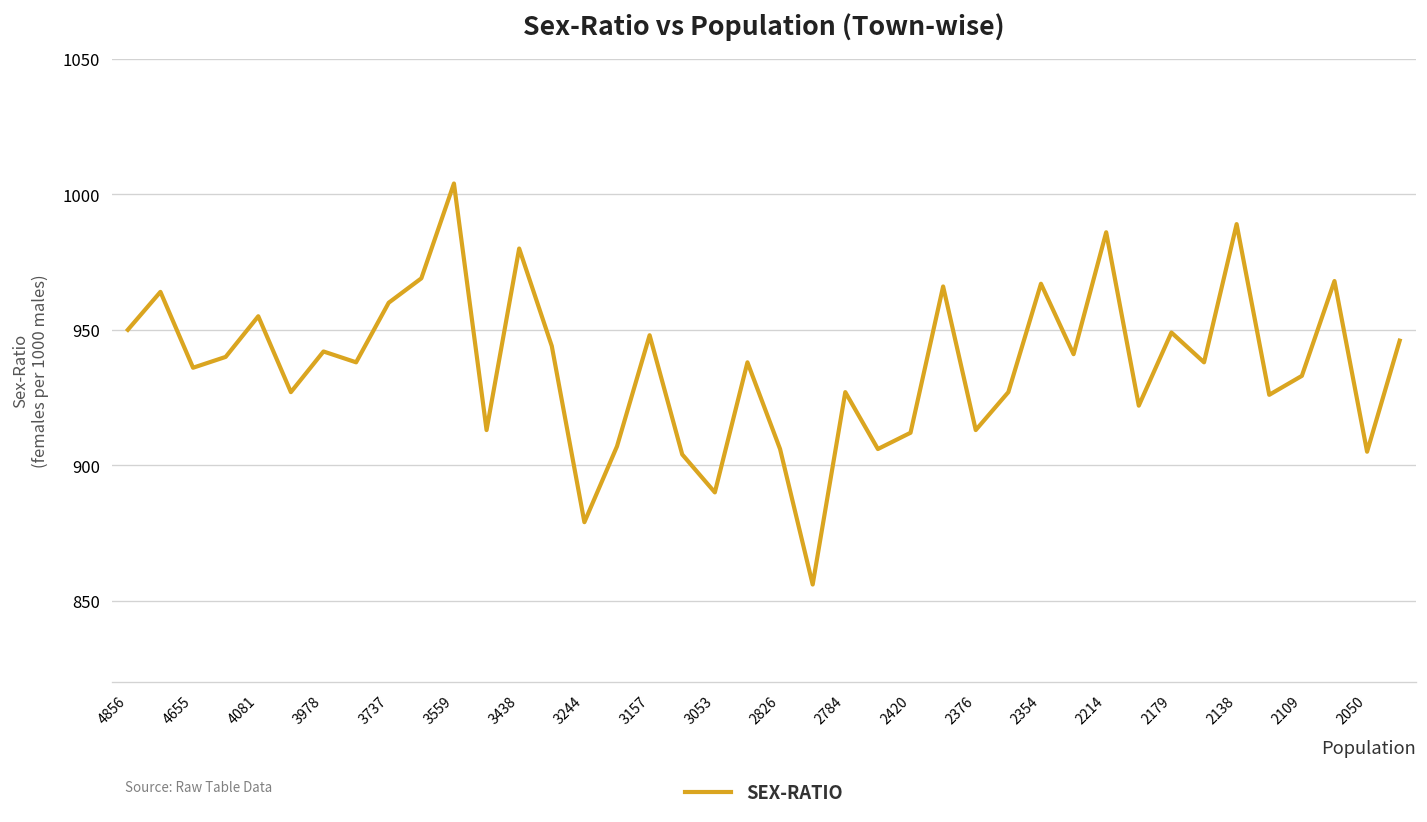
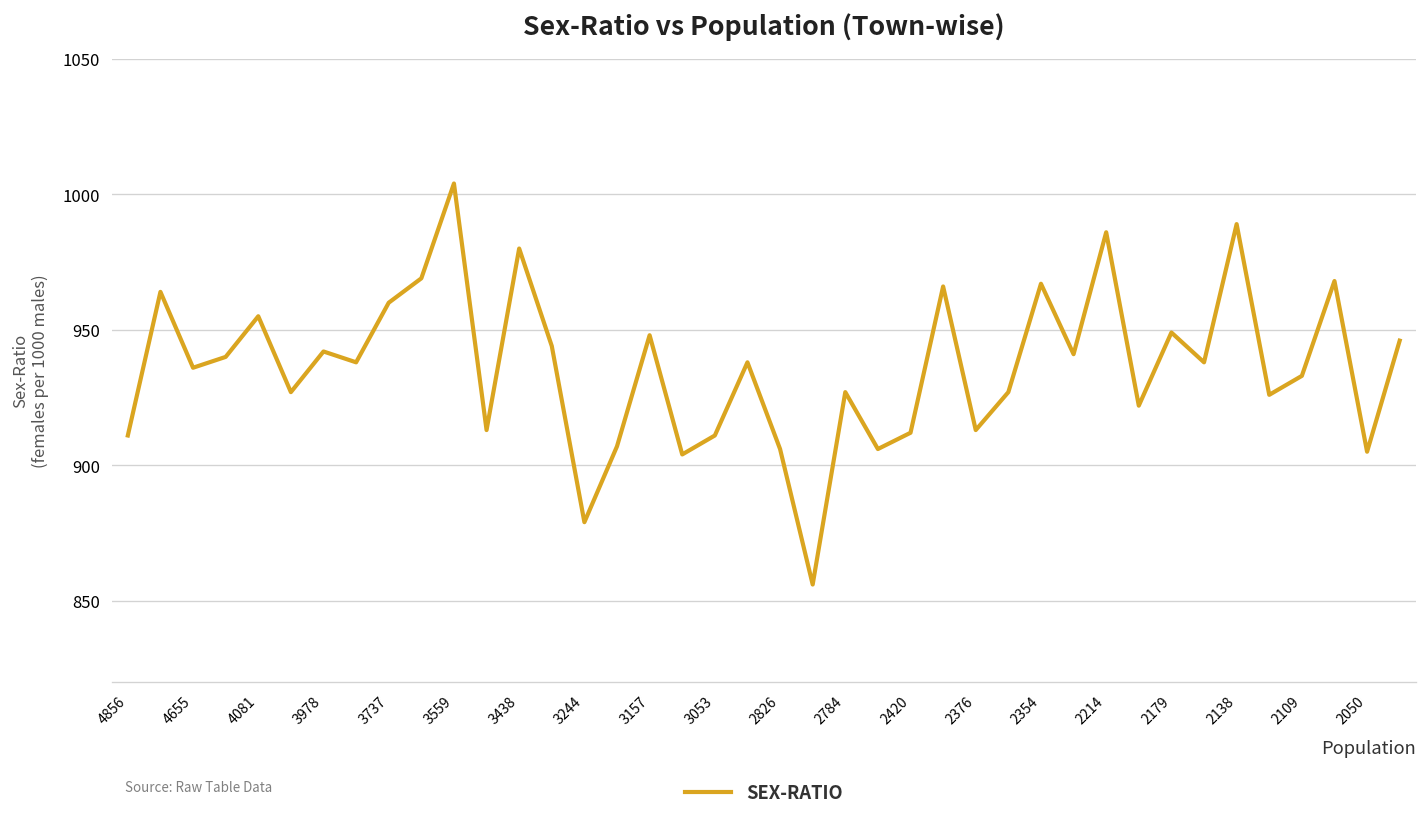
4856: 950 -> 911
3053: 890 -> 911
